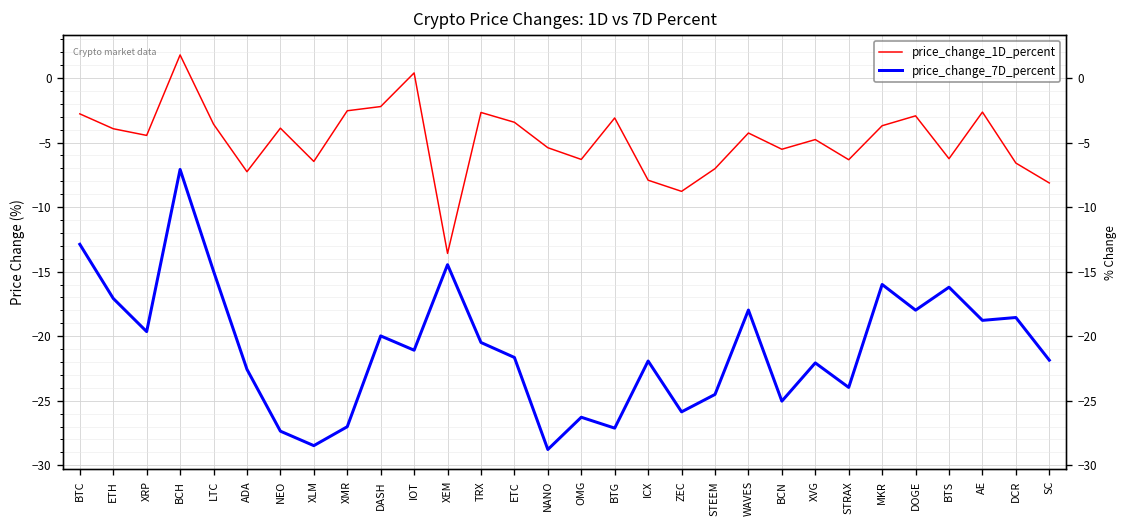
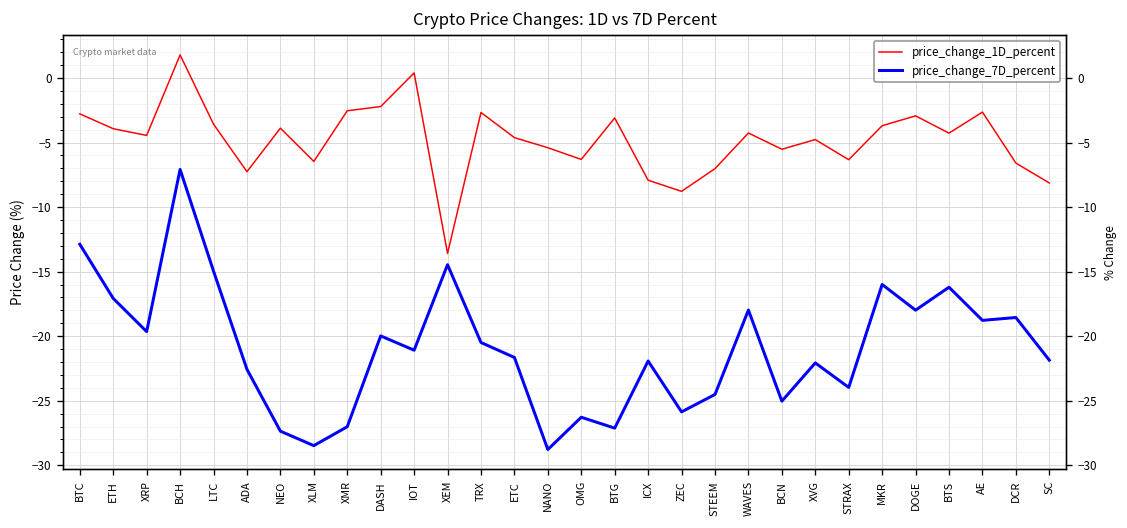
price_change_1D_percent, ETC: -3.4 -> -4.6
price_change_1D_percent, BTS: -6.3 -> -4.3
